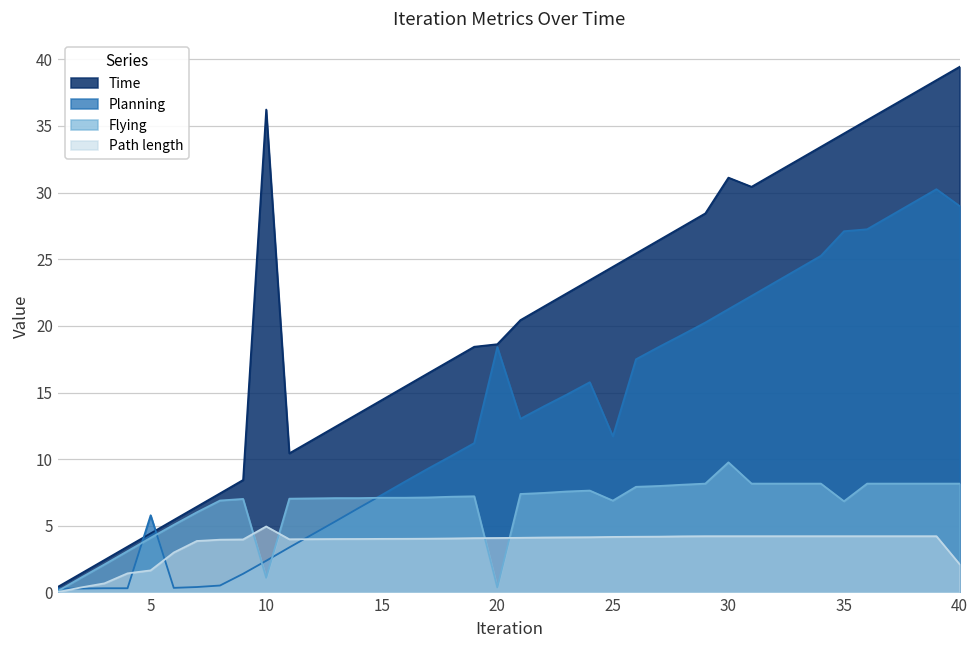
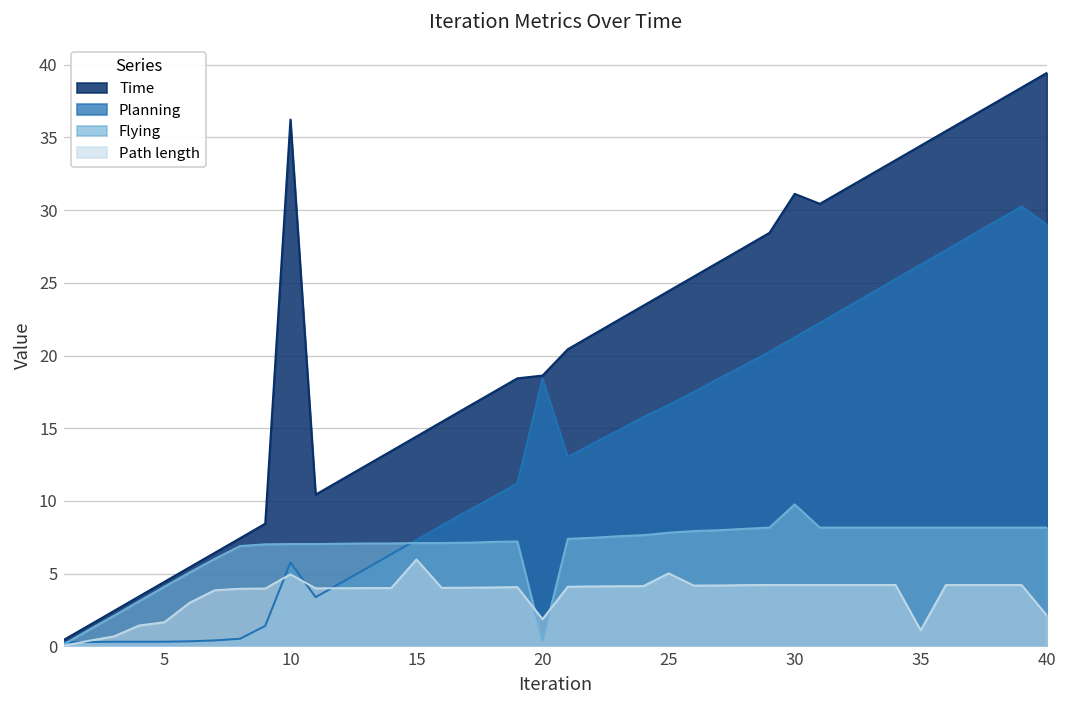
Planning, 5: 5.8 -> 0.3
Planning, 10: 2.4 -> 5.8
Flying, 10: 1.1 -> 7.0
Path length, 15: 4.0 -> 6.0
Path length, 20: 4.1 -> 1.9
Planning, 25: 11.7 -> 16.6
Flying, 25: 6.9 -> 7.8
Path length, 25: 4.2 -> 5.0
Planning, 35: 27.1 -> 26.3
Flying, 35: 6.8 -> 8.2
Path length, 35: 4.2 -> 1.1
